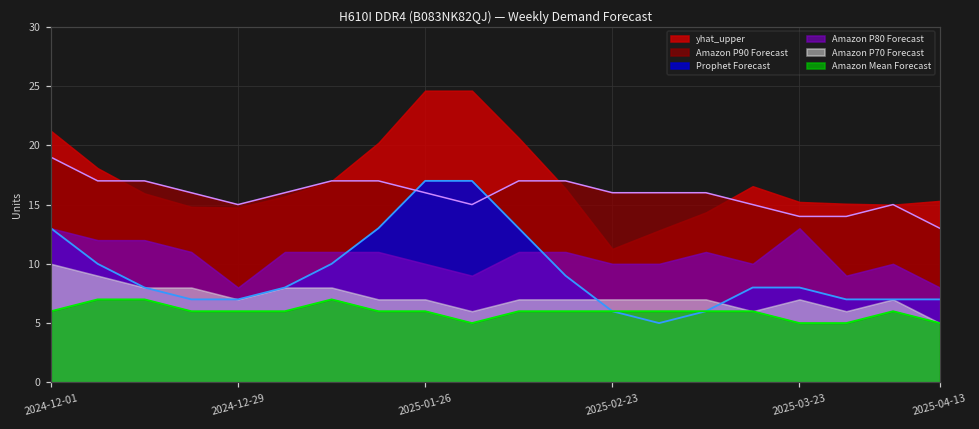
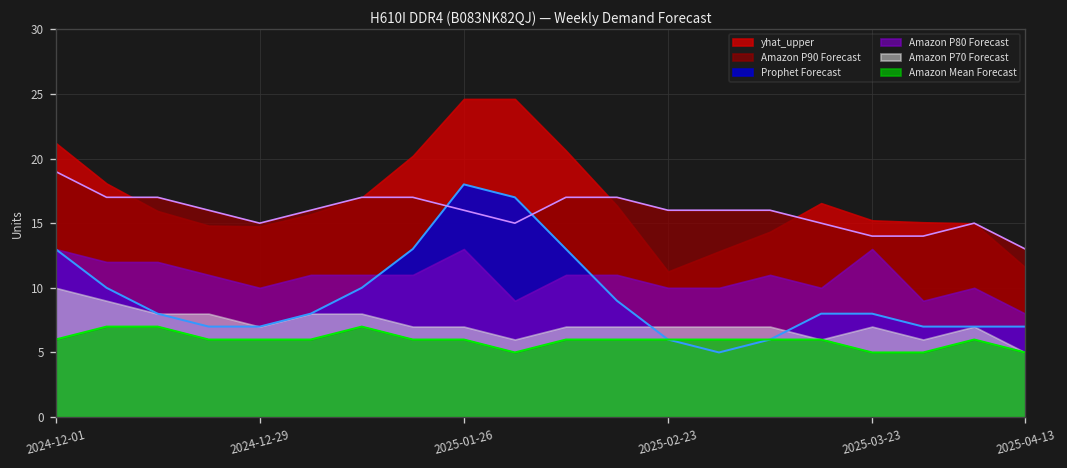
Amazon P80 Forecast, 2024-12-29: 8 -> 10
Prophet Forecast, 2025-01-26: 17 -> 18
Amazon P80 Forecast, 2025-01-26: 10 -> 13
yhat_upper, 2025-04-13: 15.3 -> 11.6
